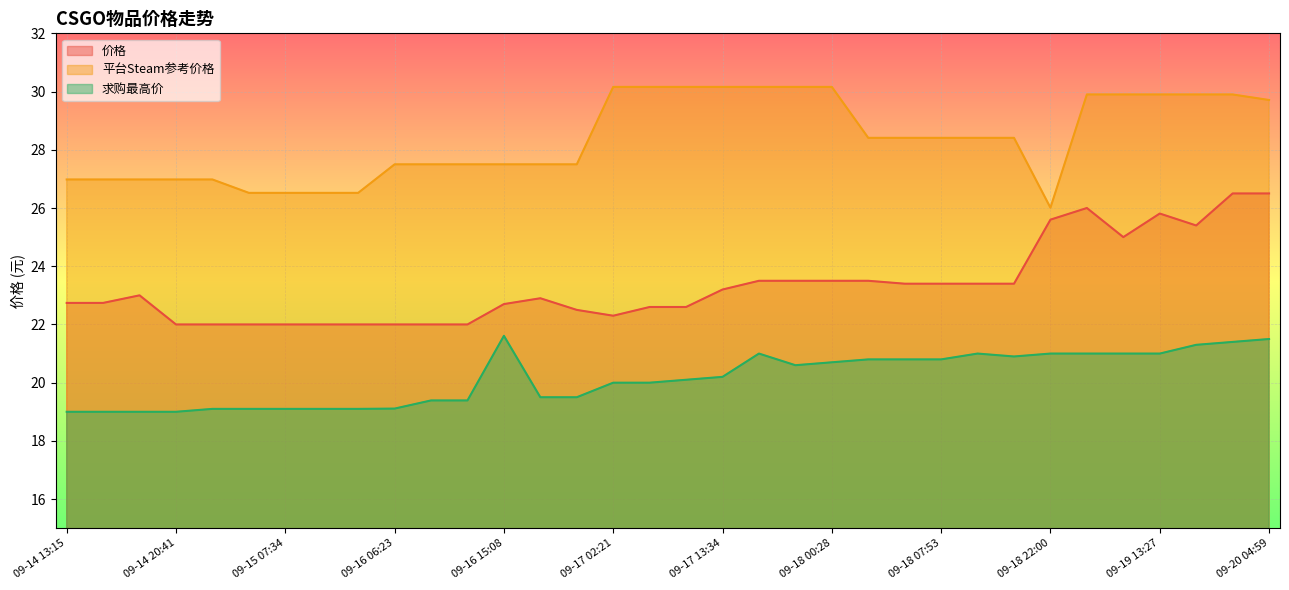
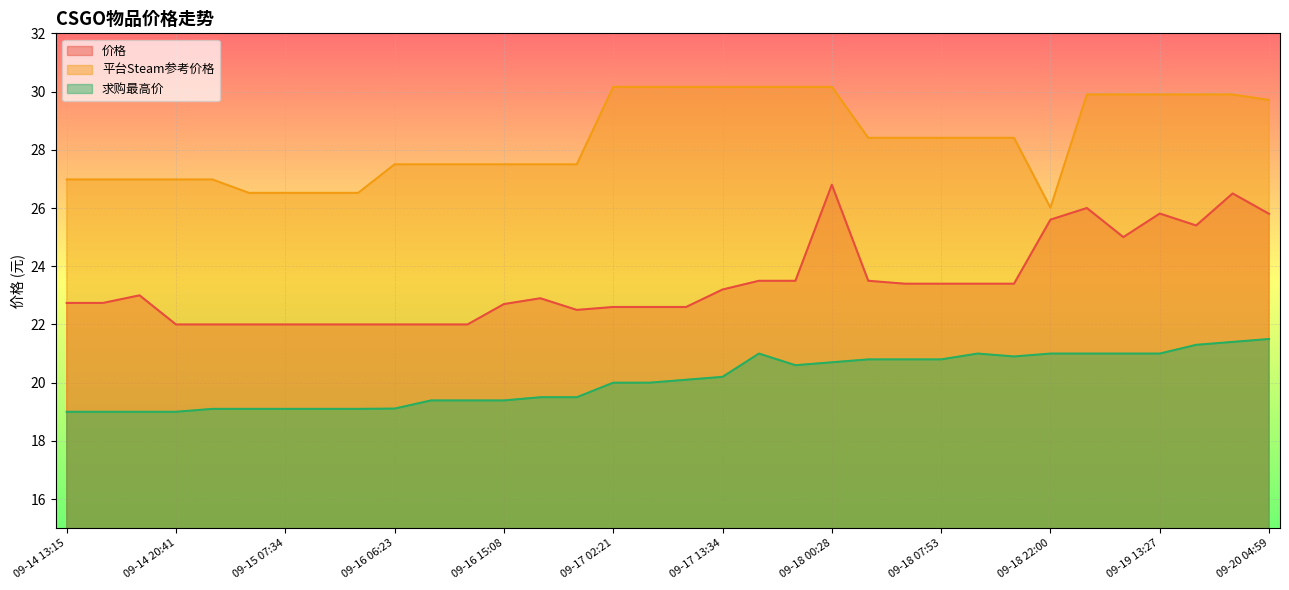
求购最高价, 09-16 15:08: 21.6 -> 19.4
价格, 09-17 02:21: 22.3 -> 22.6
价格, 09-18 00:28: 23.5 -> 26.8
价格, 09-20 04:59: 26.5 -> 25.8
